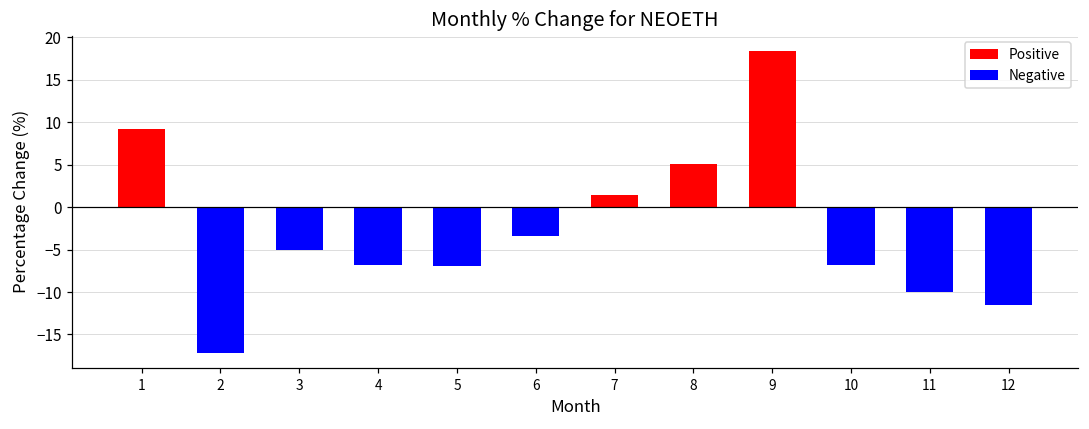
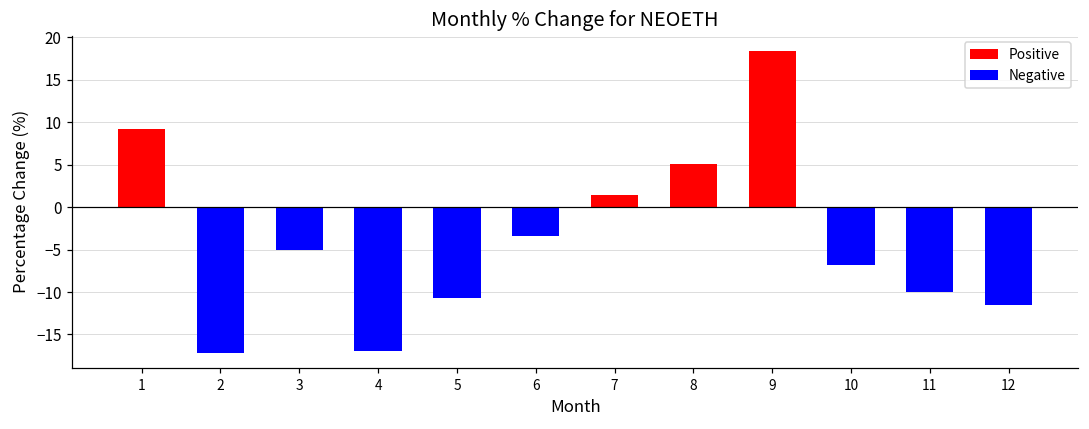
4: -7 -> -17
5: -7 -> -11
